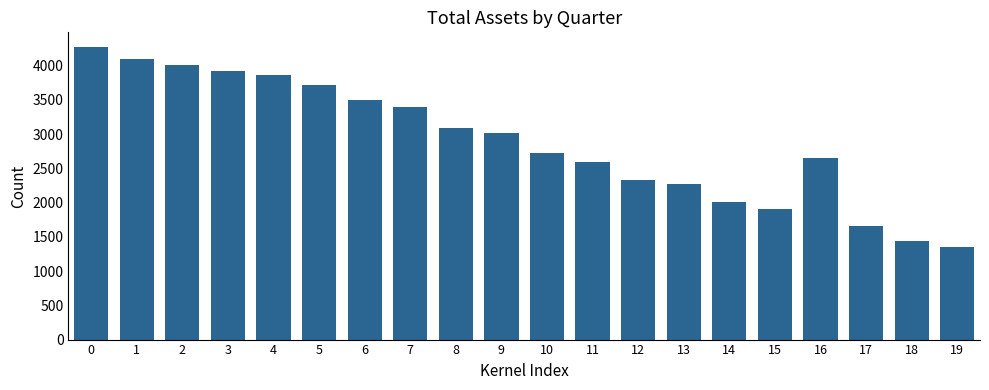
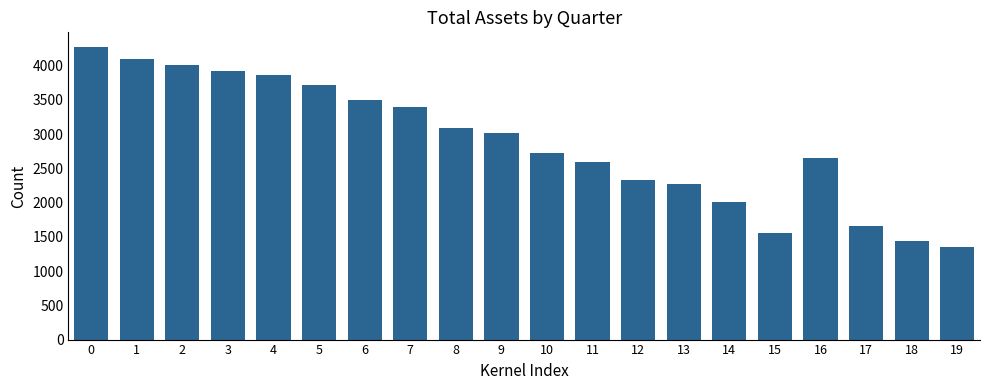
15: 1900 -> 1600
